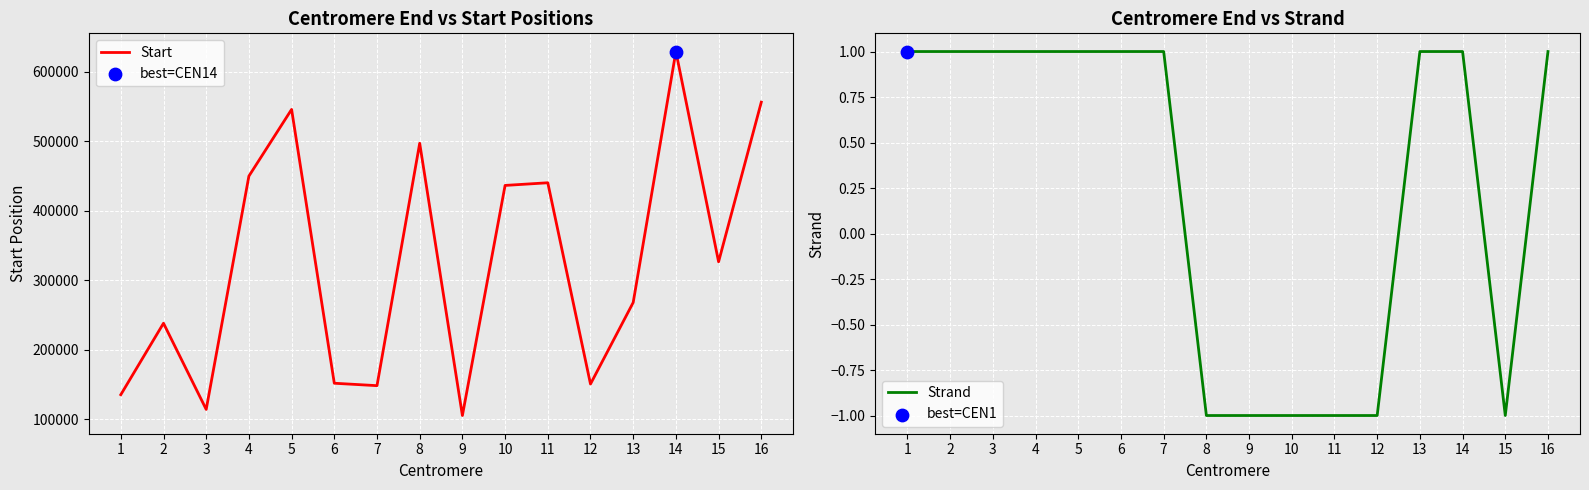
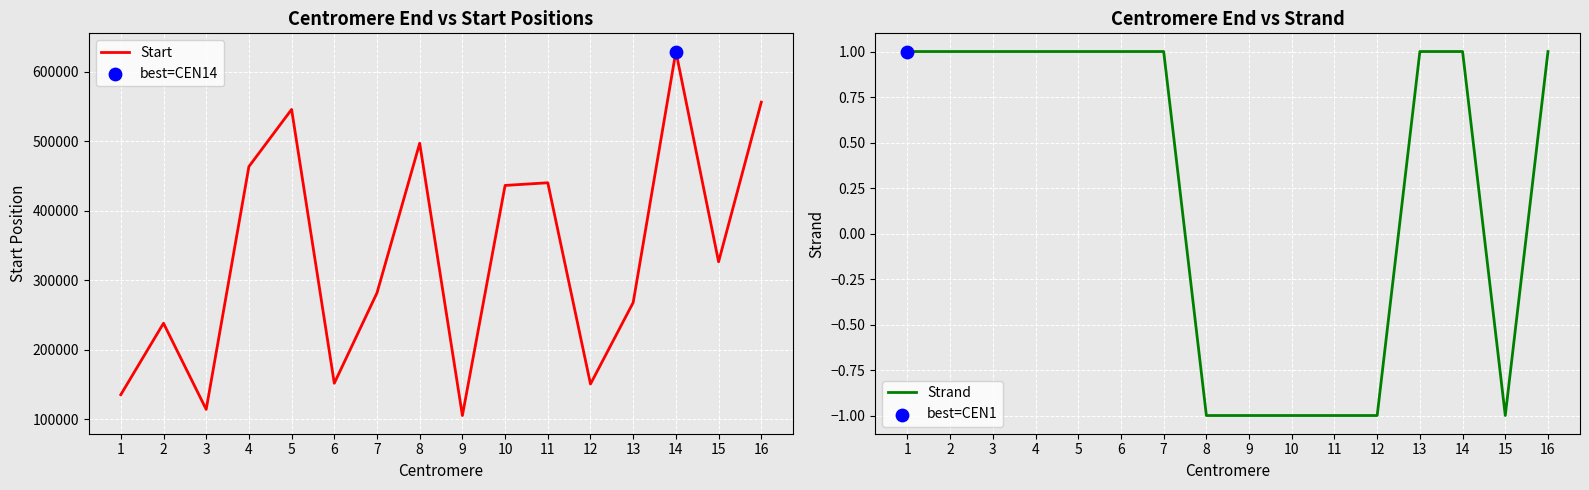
Centromere End vs Start Positions, Start, 4: 450000 -> 460000
Centromere End vs Start Positions, Start, 7: 150000 -> 280000
